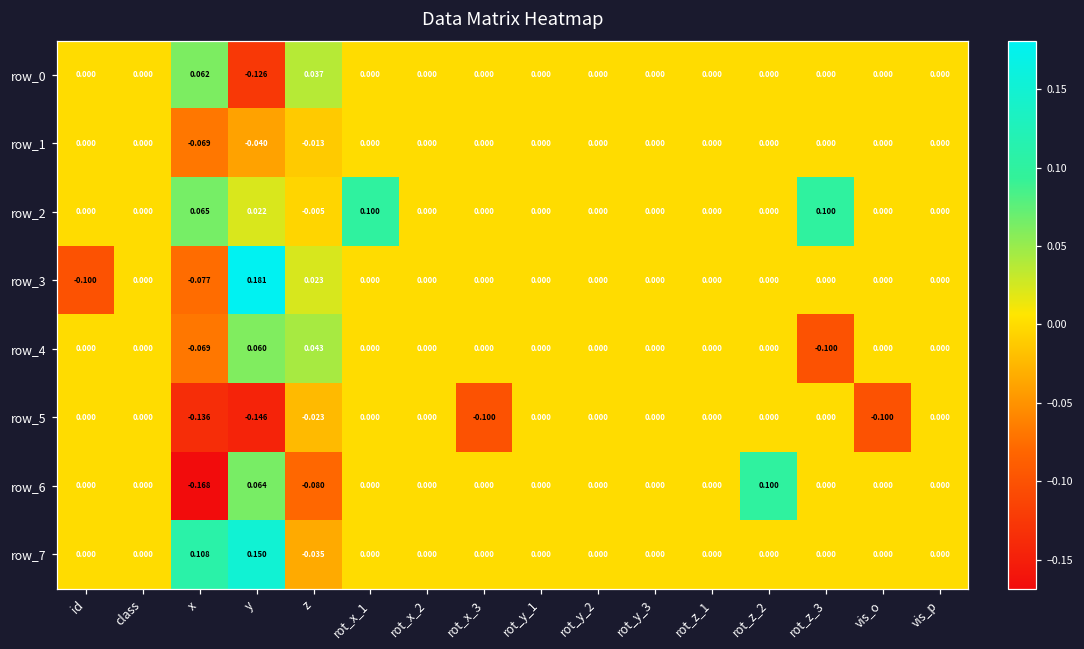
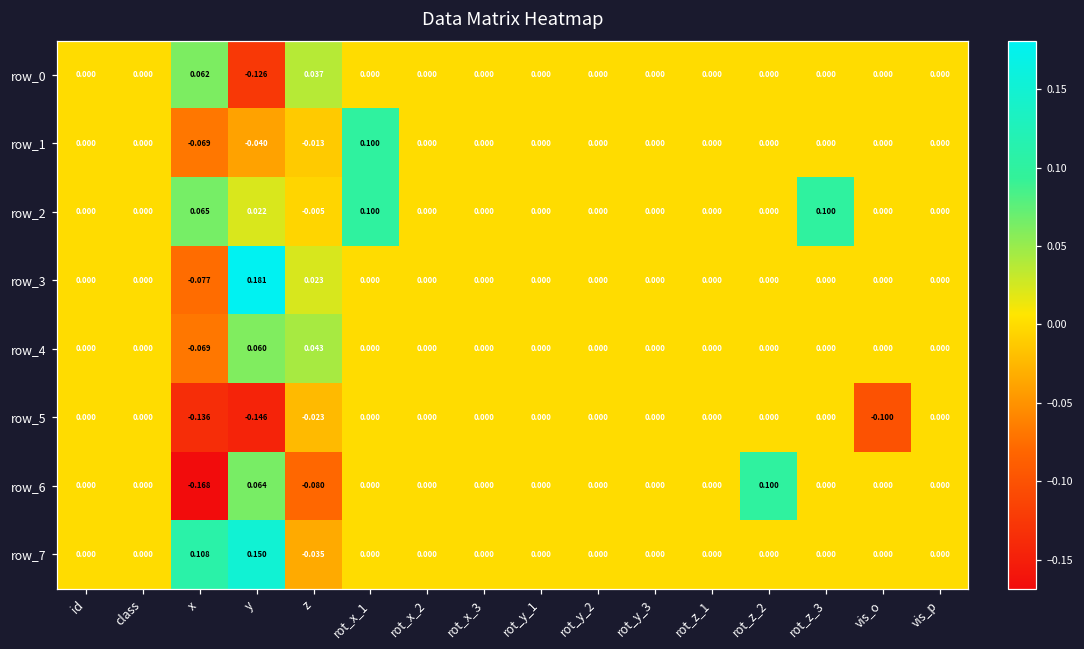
row_1, rot_x_1: 0.000 -> 0.100
row_3, id: -0.100 -> 0.000
row_4, rot_z_3: -0.100 -> 0.000
row_5, rot_x_3: -0.100 -> 0.000
